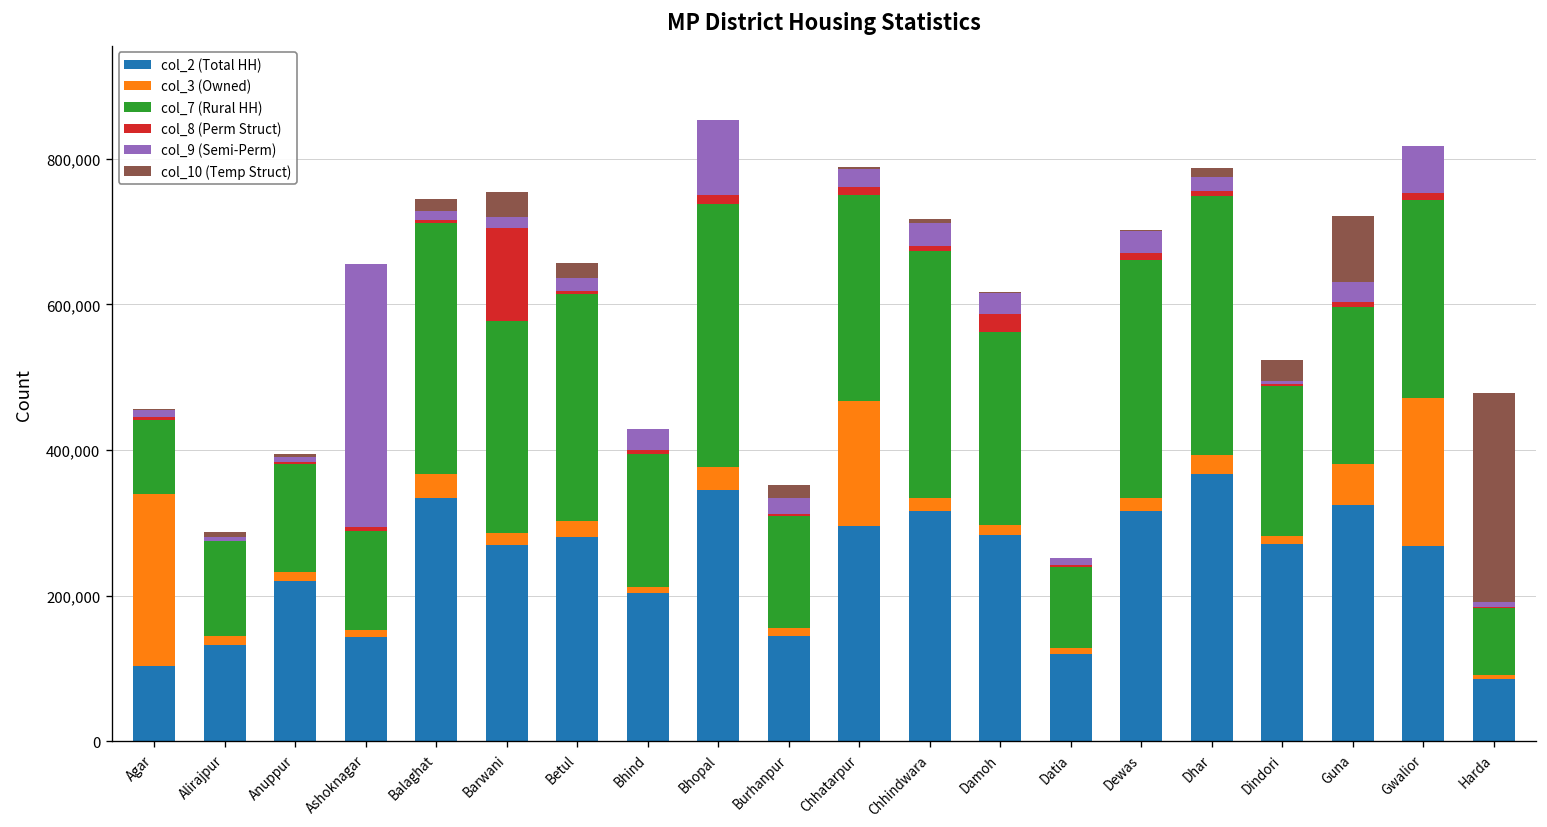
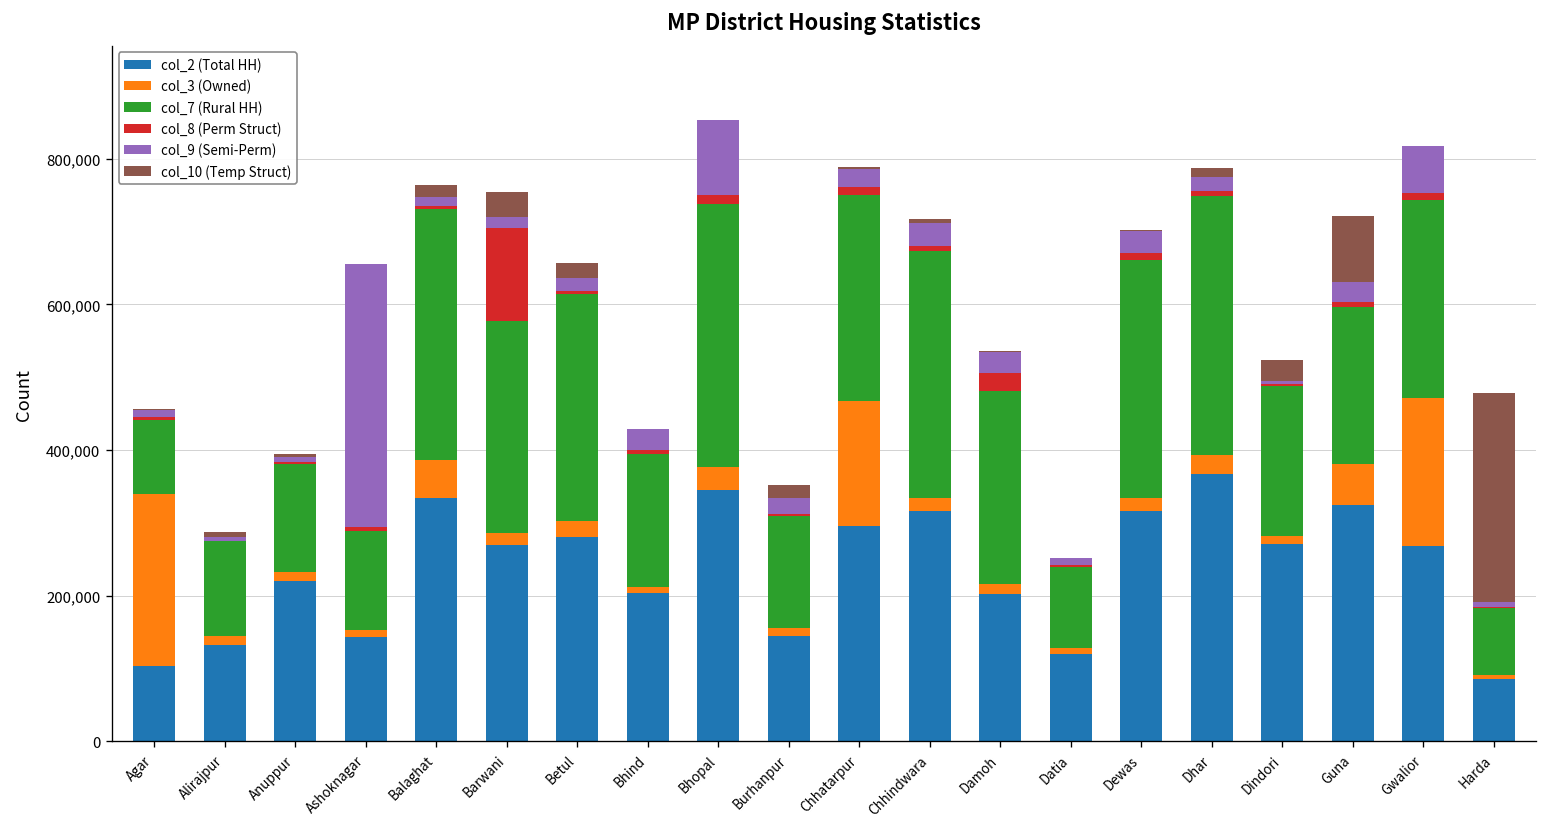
col_3 (Owned), Balaghat: 30,000 -> 50,000
col_2 (Total HH), Damoh: 280,000 -> 200,000
